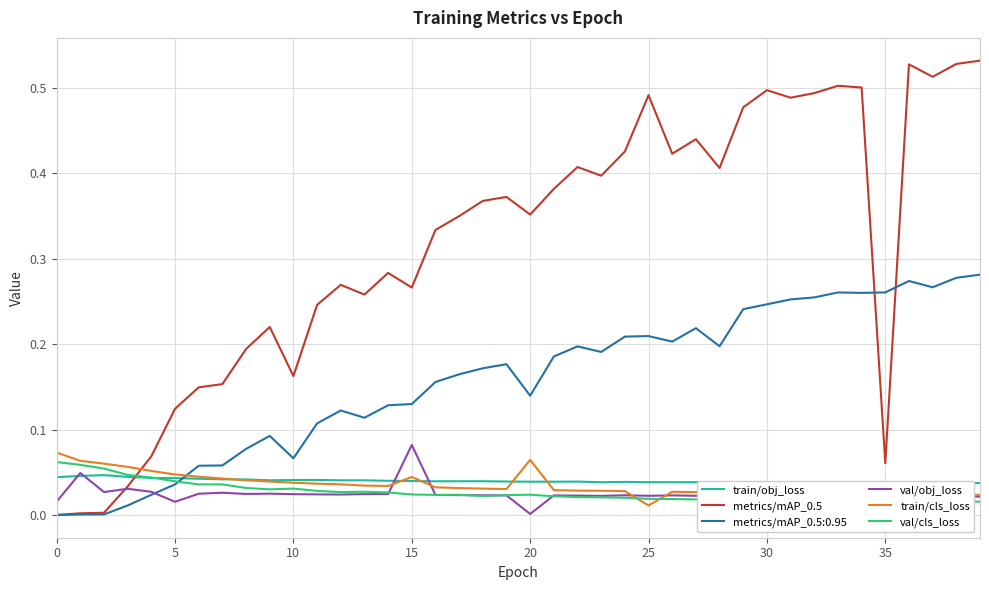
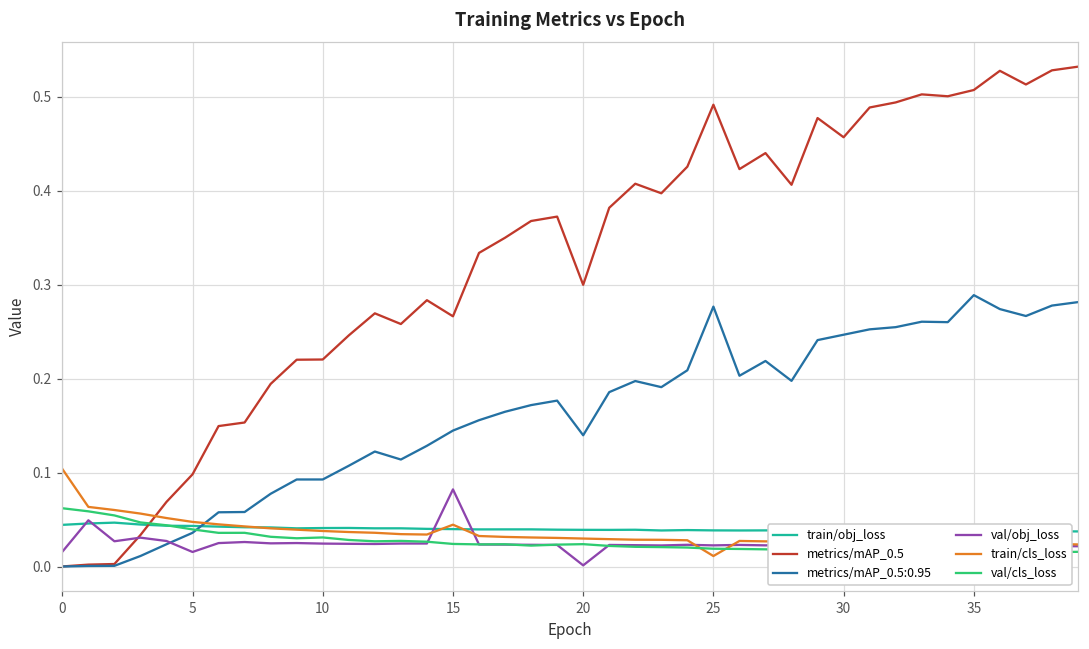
train/cls_loss, 0: 0.07 -> 0.10
metrics/mAP_0.5, 5: 0.12 -> 0.10
metrics/mAP_0.5, 10: 0.16 -> 0.22
metrics/mAP_0.5:0.95, 10: 0.07 -> 0.09
metrics/mAP_0.5:0.95, 15: 0.13 -> 0.14
metrics/mAP_0.5, 20: 0.35 -> 0.30
train/cls_loss, 20: 0.06 -> 0.03
metrics/mAP_0.5:0.95, 25: 0.21 -> 0.28
metrics/mAP_0.5, 30: 0.50 -> 0.46
metrics/mAP_0.5, 35: 0.06 -> 0.51
metrics/mAP_0.5:0.95, 35: 0.26 -> 0.29
